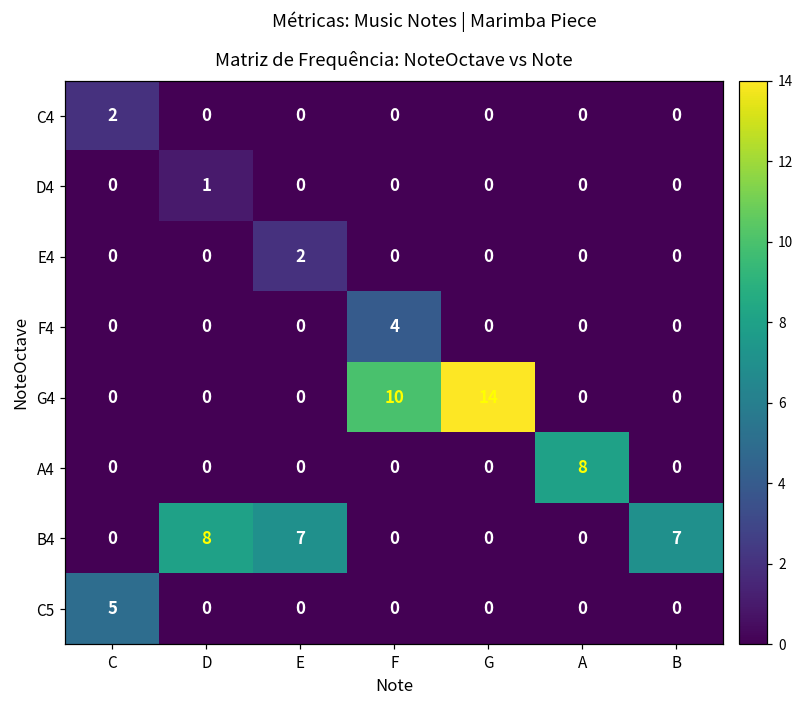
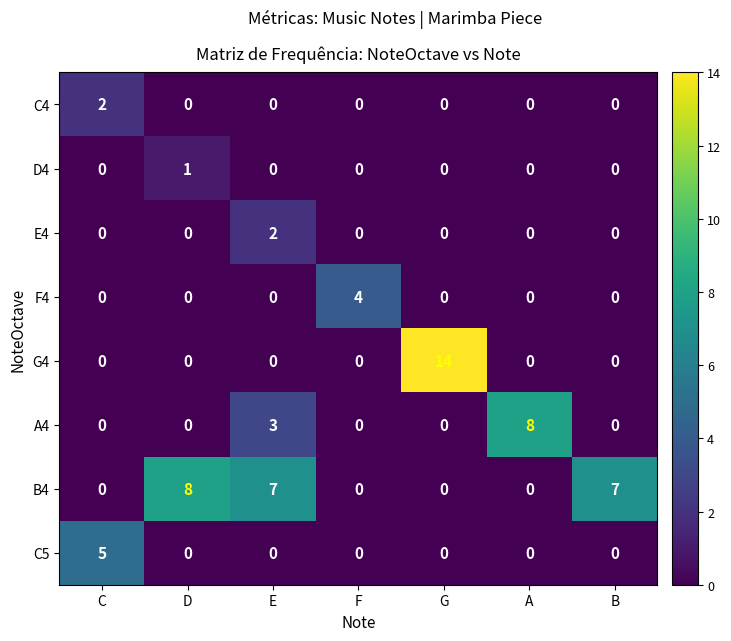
G4, F: 10 -> 0
A4, E: 0 -> 3
